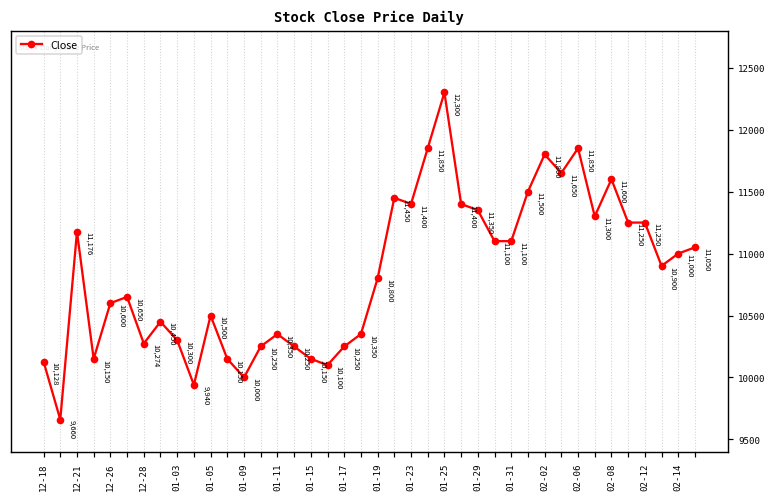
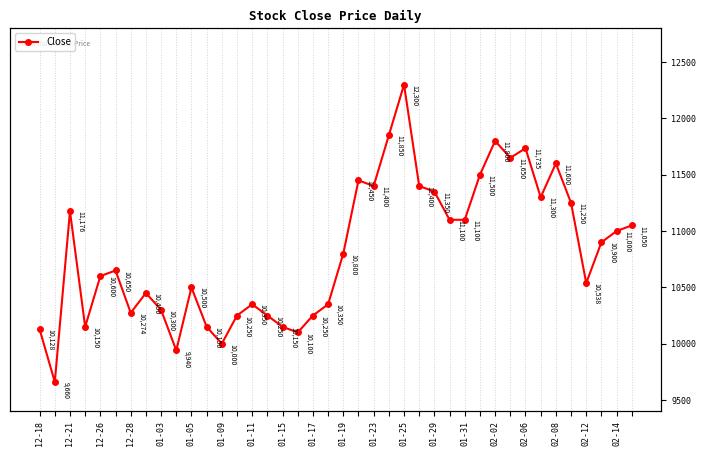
02-06: 11,850 -> 11,735
02-12: 11,250 -> 10,538
